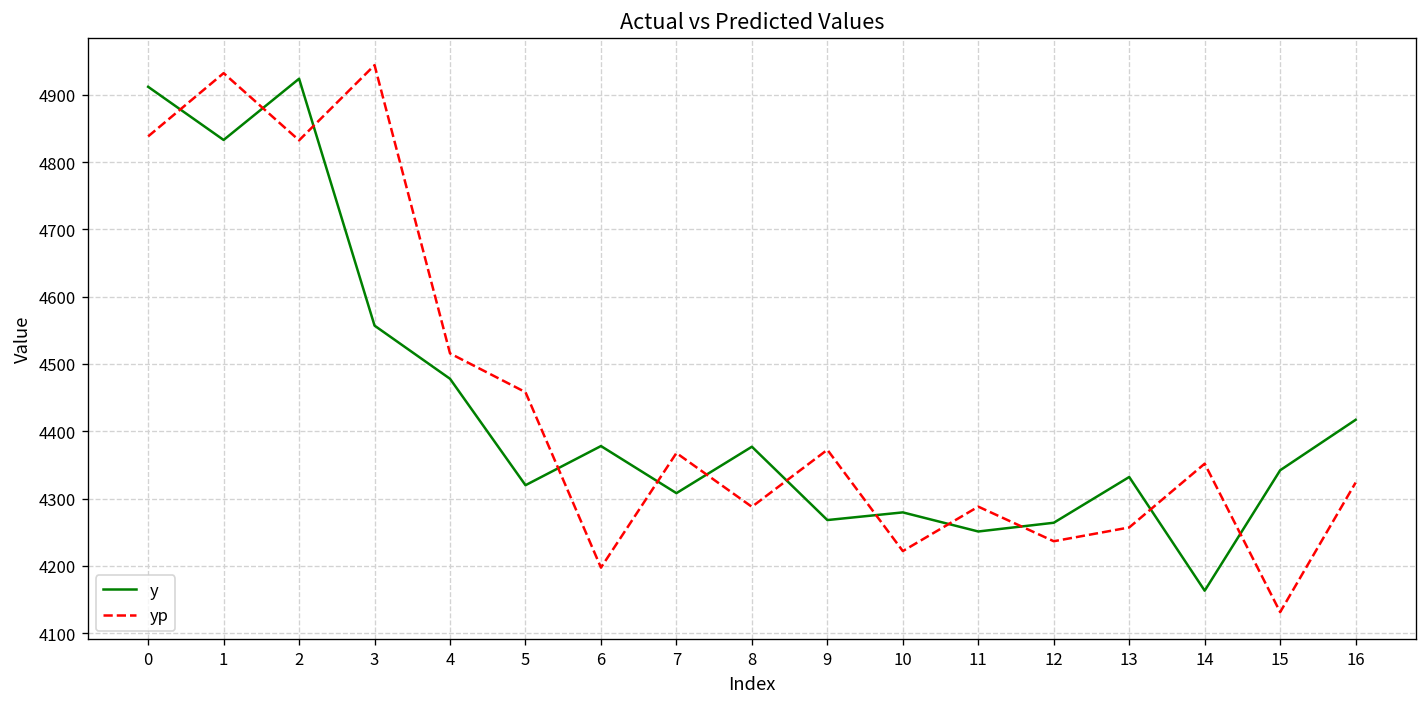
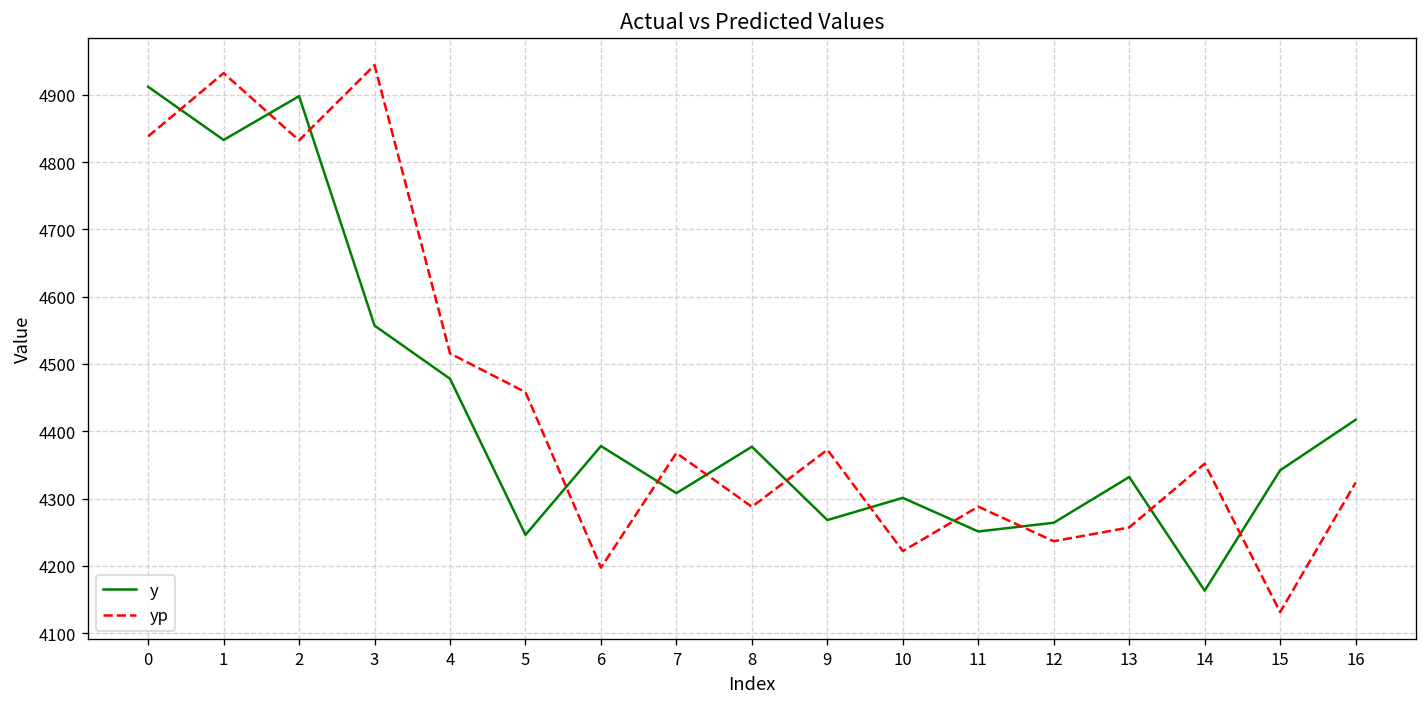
y, 2: 4920 -> 4900
y, 5: 4320 -> 4250
y, 10: 4280 -> 4300
